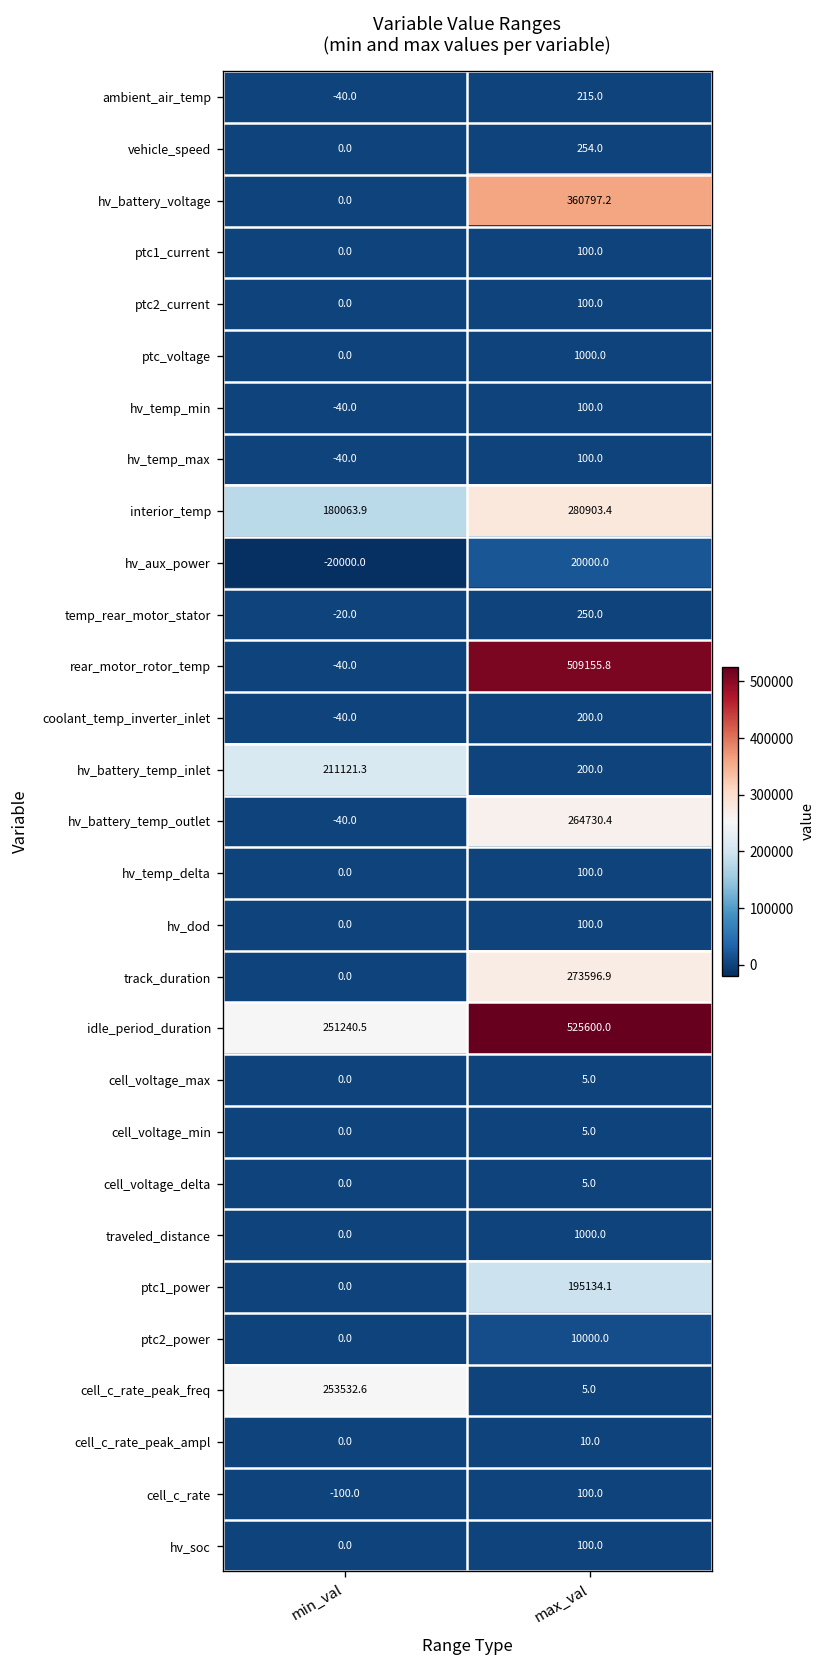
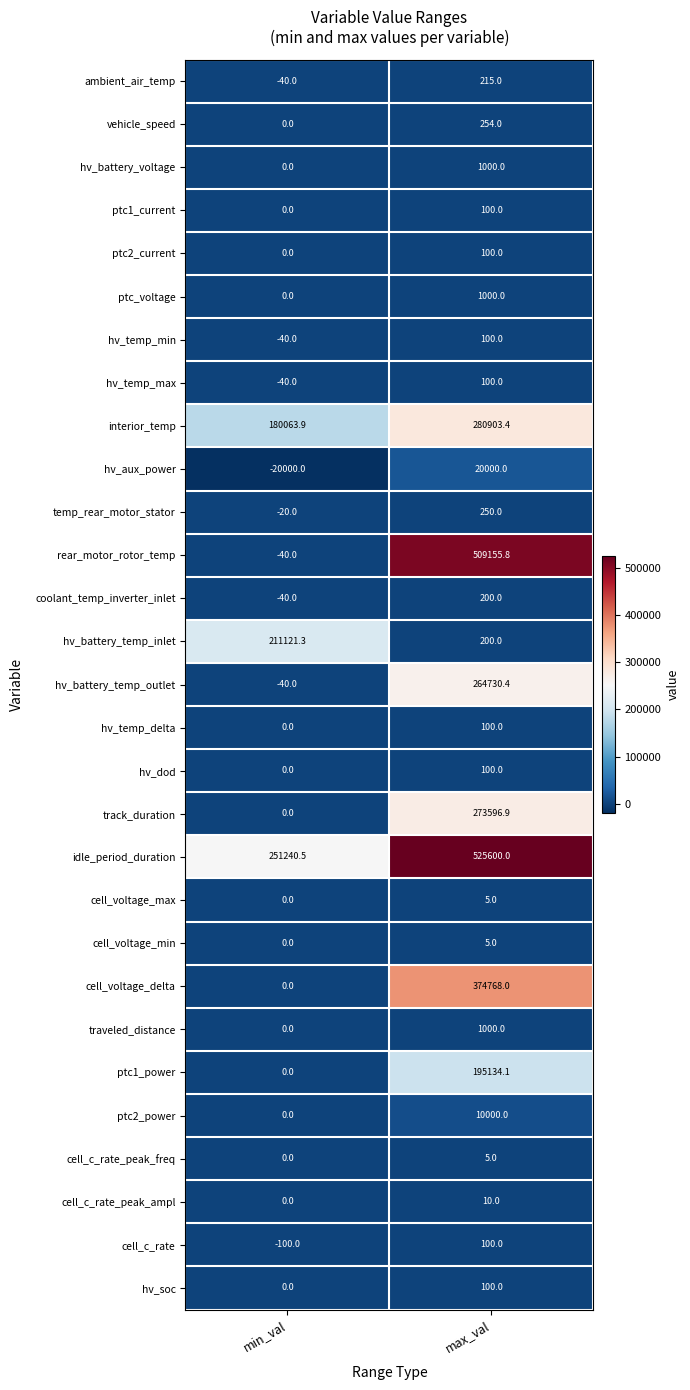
hv_battery_voltage, max_val: 360797.2 -> 1000.0
cell_voltage_delta, max_val: 5.0 -> 374768.0
cell_c_rate_peak_freq, min_val: 253532.6 -> 0.0
